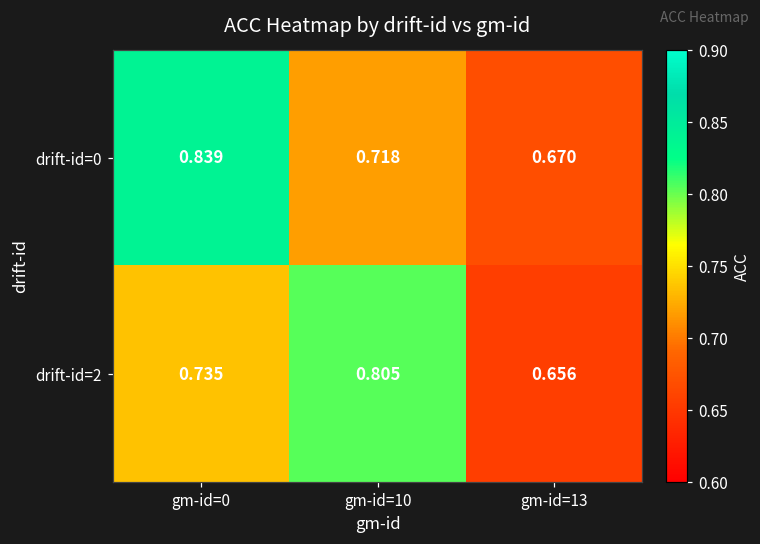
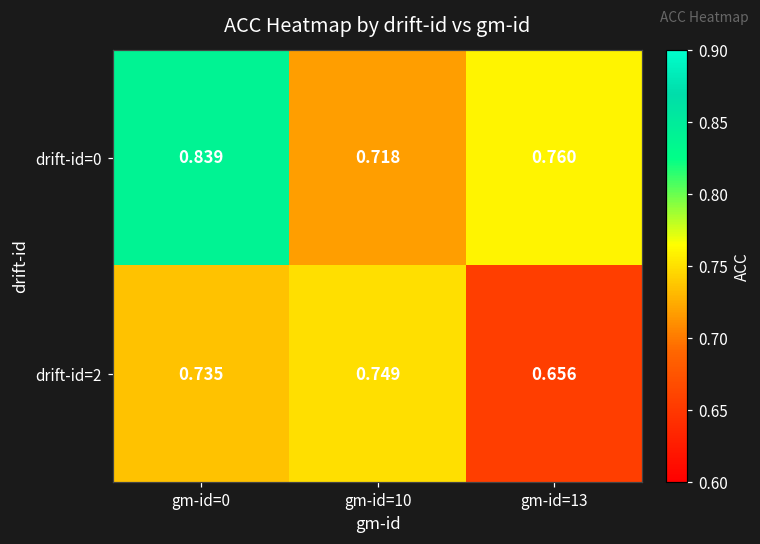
drift-id=0, gm-id=13: 0.670 -> 0.760
drift-id=2, gm-id=10: 0.805 -> 0.749
